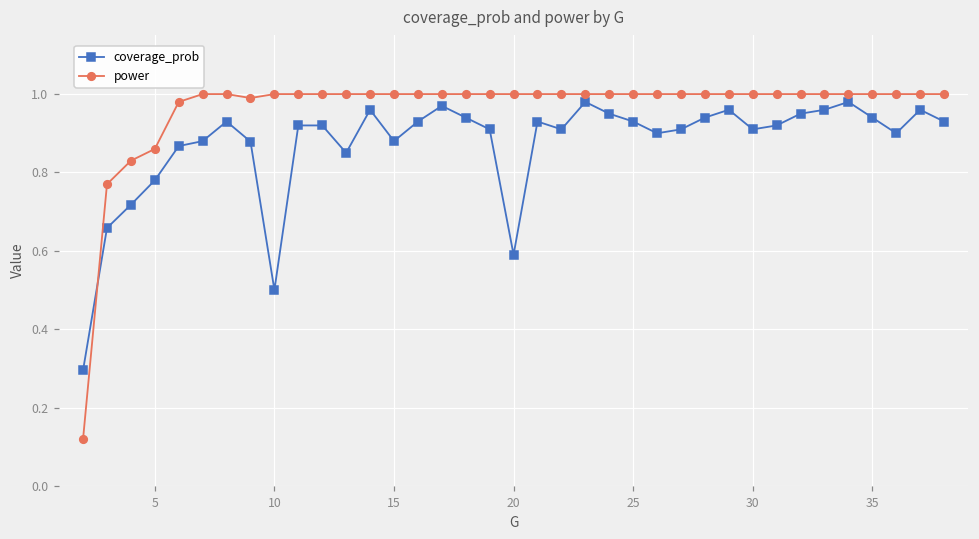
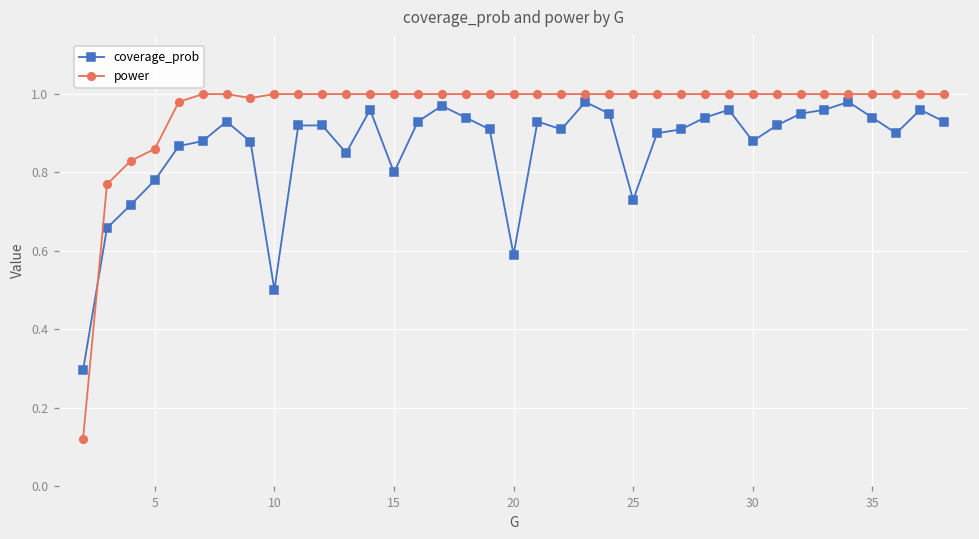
coverage_prob, 15: 0.88 -> 0.80
coverage_prob, 25: 0.93 -> 0.73
coverage_prob, 30: 0.91 -> 0.88
